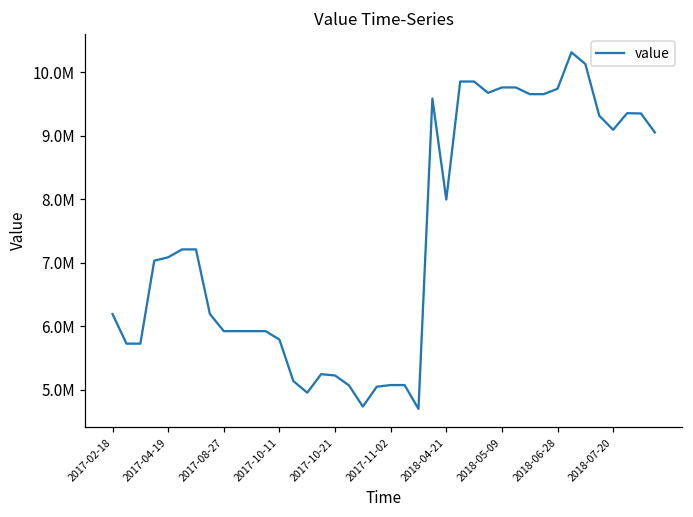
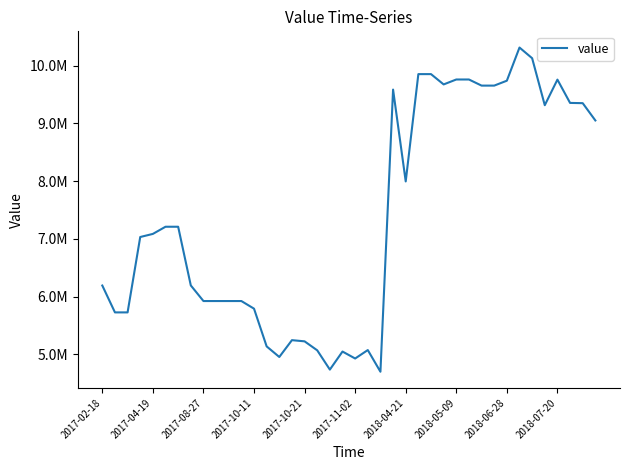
2017-11-02: 5100000 -> 4900000
2018-07-20: 9100000 -> 9800000
